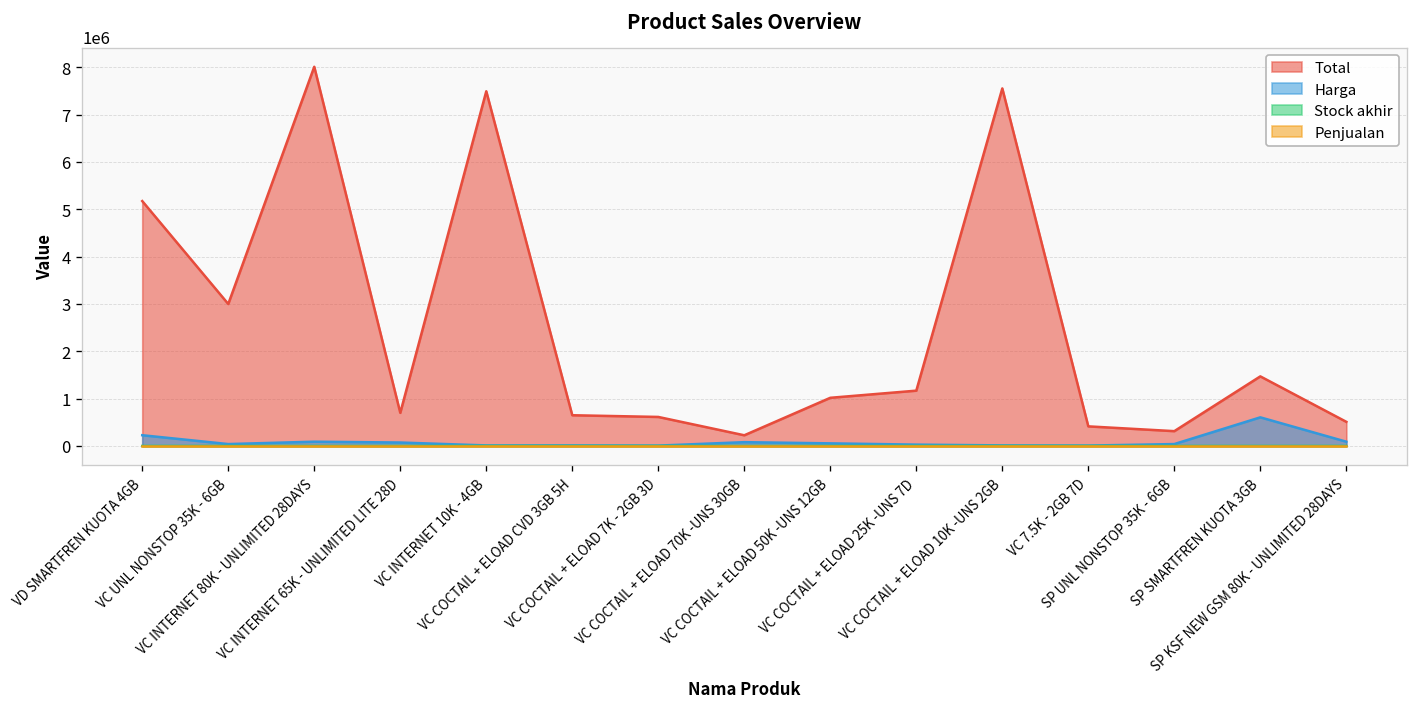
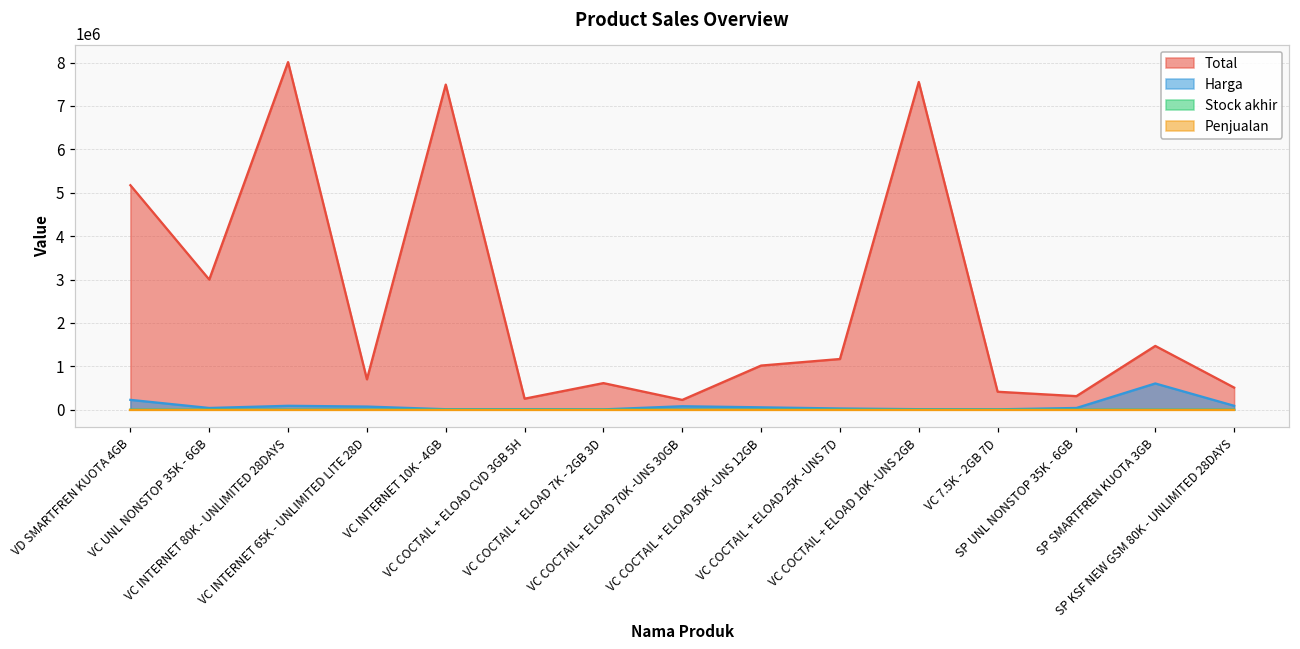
Total, VC COCTAIL + ELOAD CVD 3GB 5H: 600000 -> 300000
